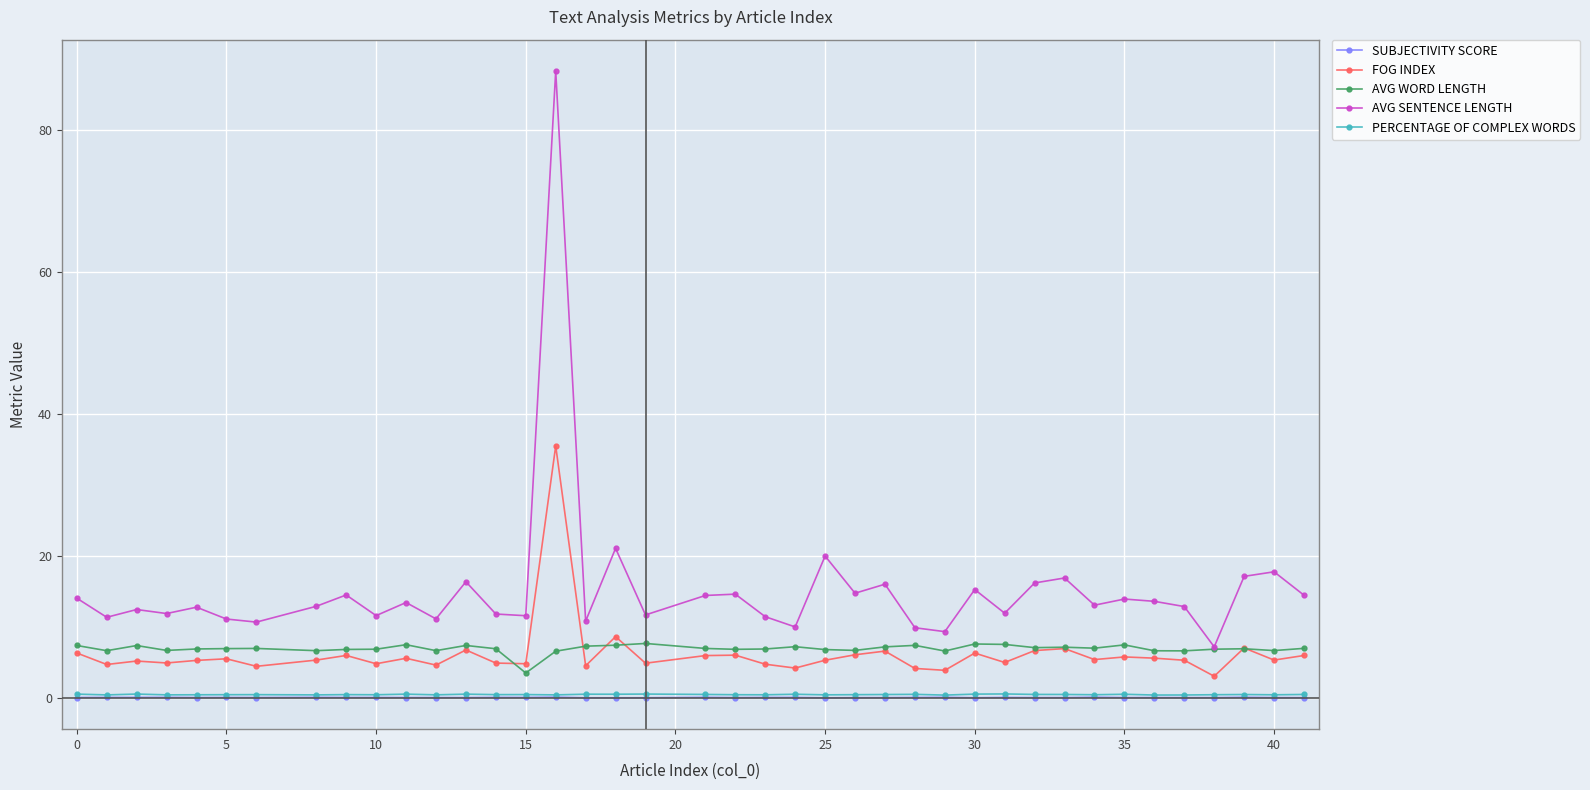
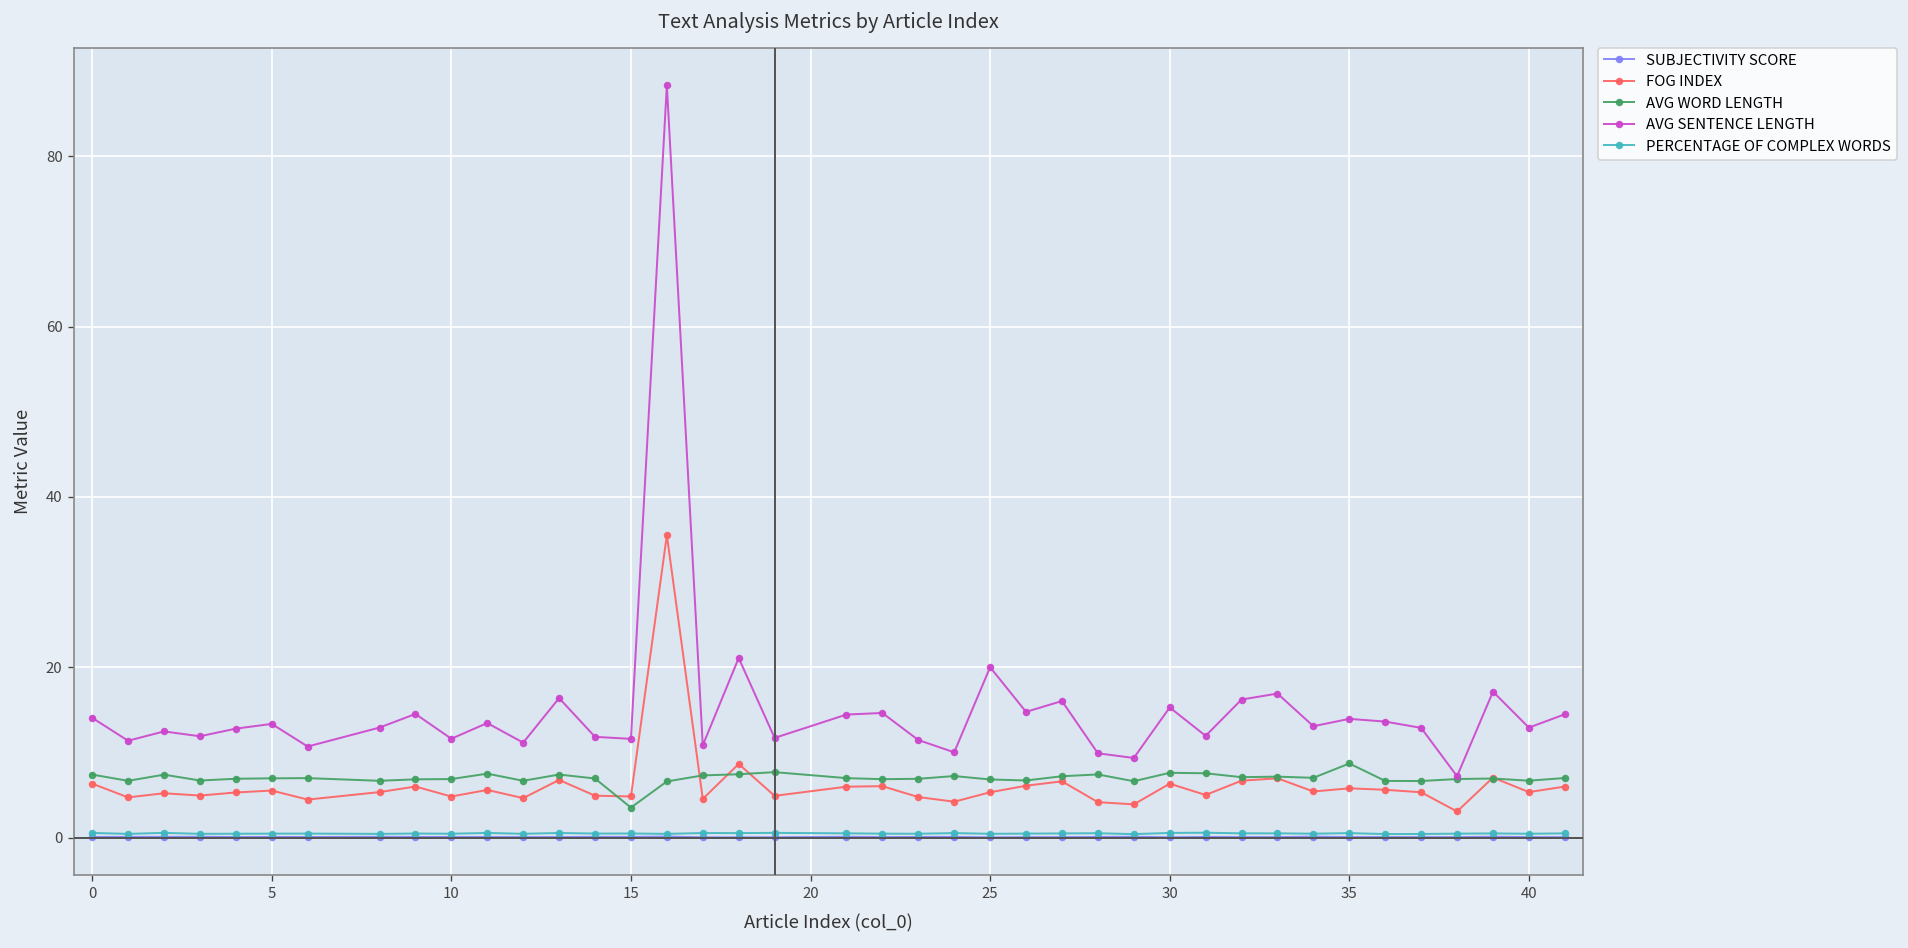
AVG SENTENCE LENGTH, 5: 11 -> 13
AVG WORD LENGTH, 35: 7 -> 9
AVG SENTENCE LENGTH, 40: 18 -> 13
